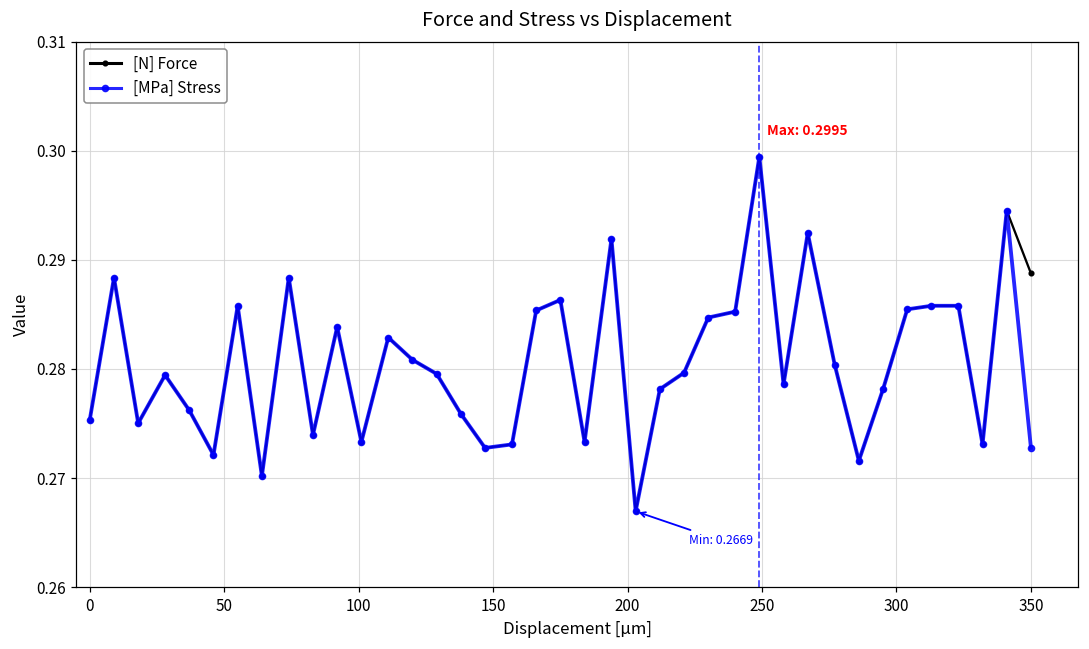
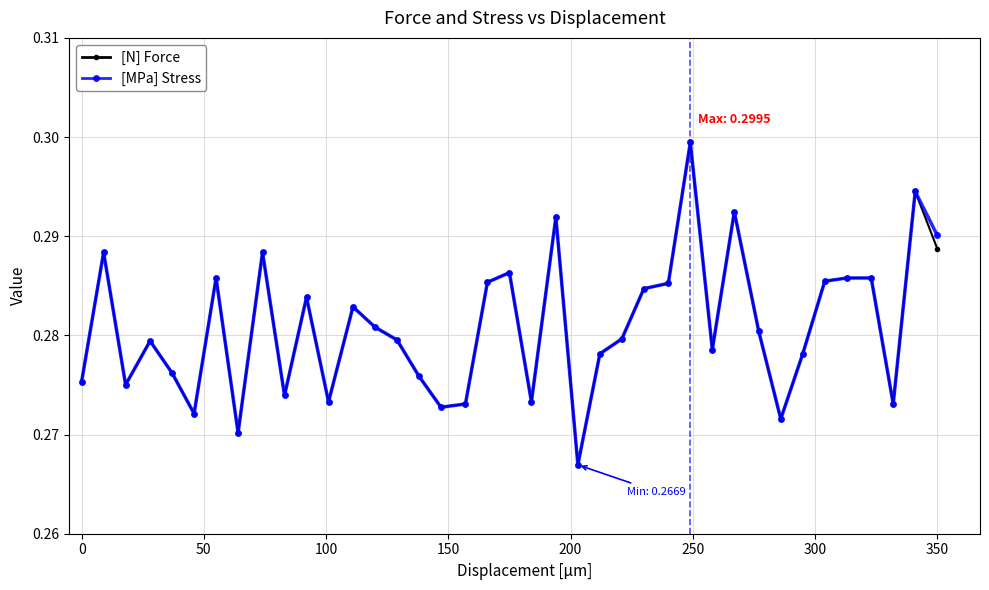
[MPa] Stress, 350: 0.273 -> 0.290
